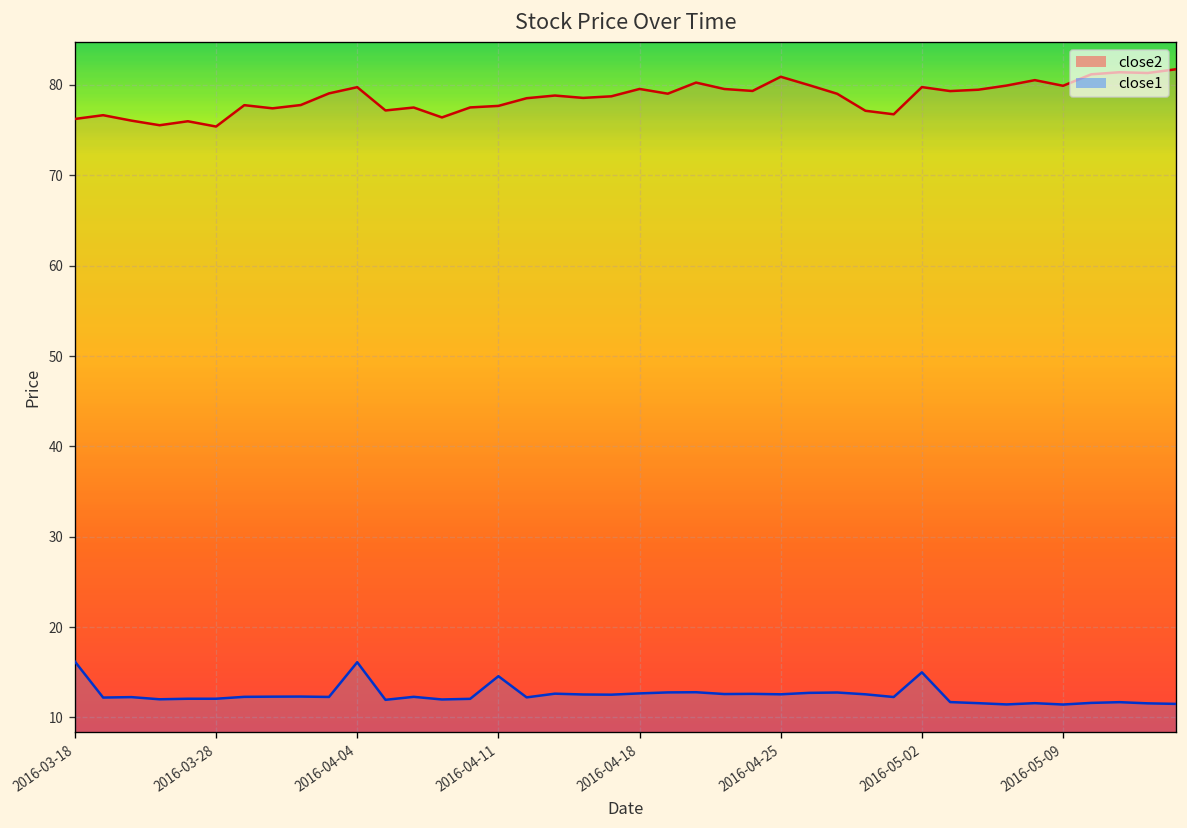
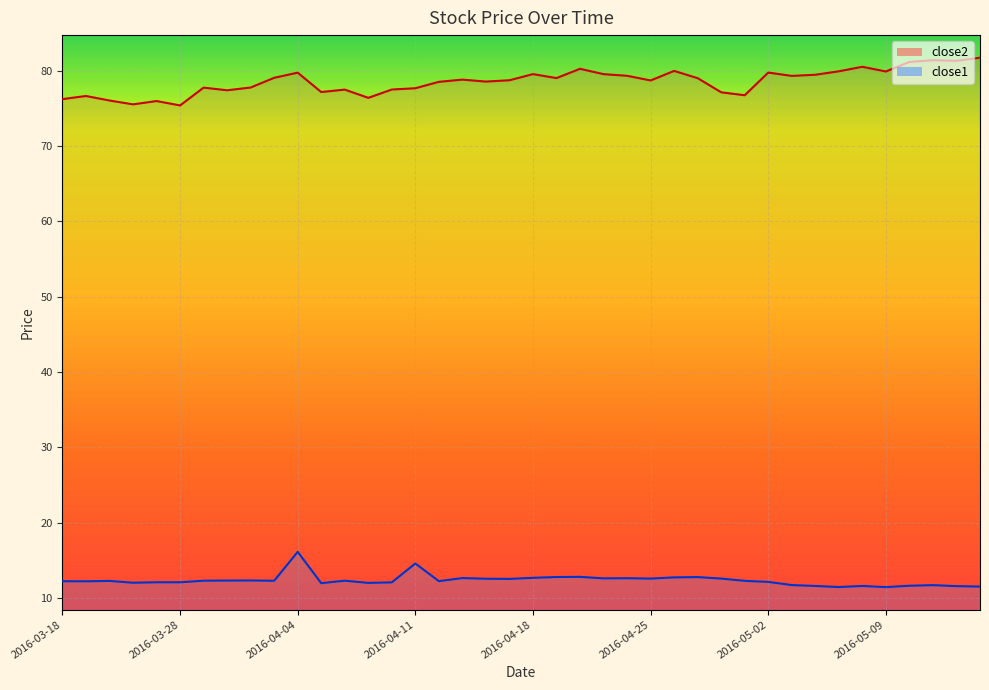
close1, 2016-03-18: 16 -> 12
close2, 2016-04-25: 81 -> 79
close1, 2016-05-02: 15 -> 12
